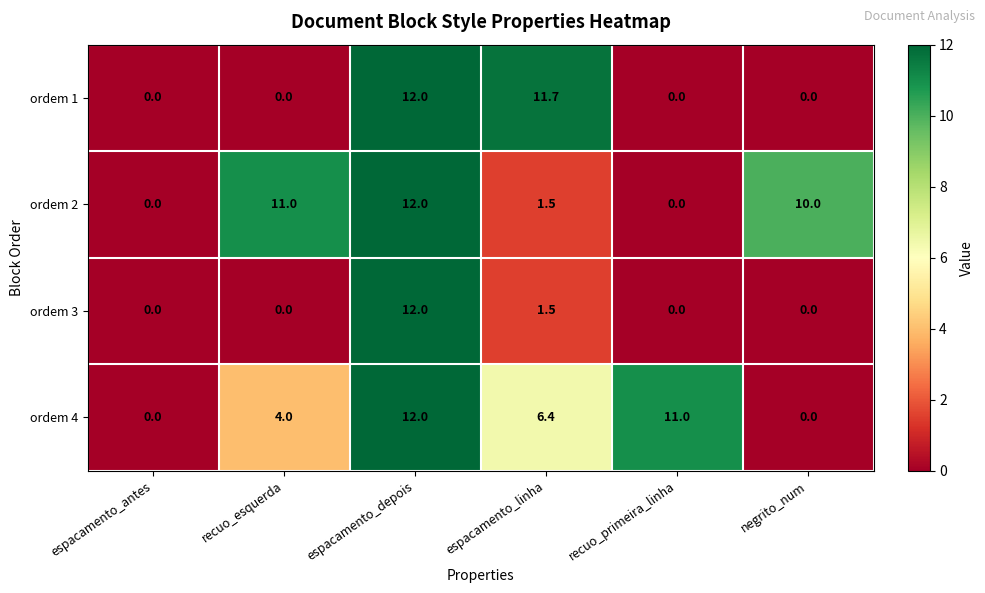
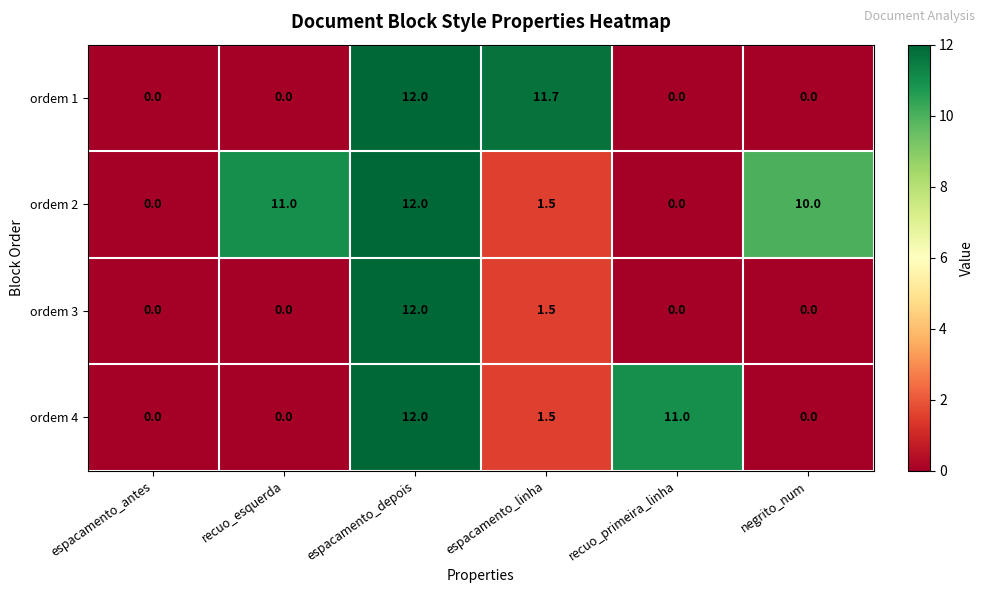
ordem 4, recuo_esquerda: 4.0 -> 0.0
ordem 4, espacamento_linha: 6.4 -> 1.5
